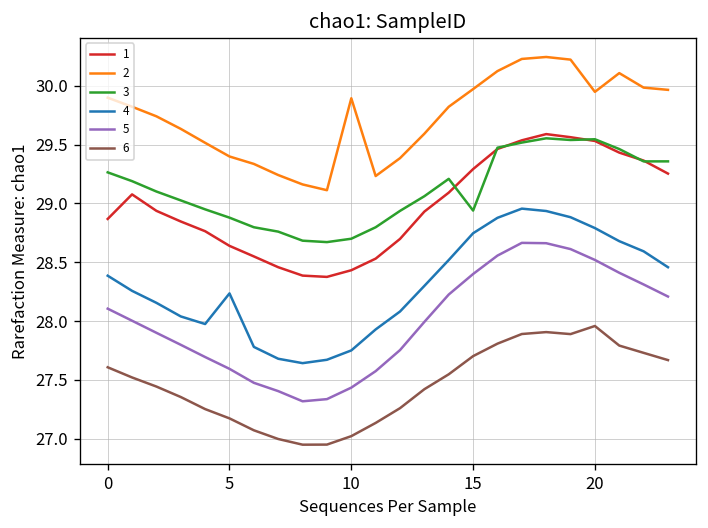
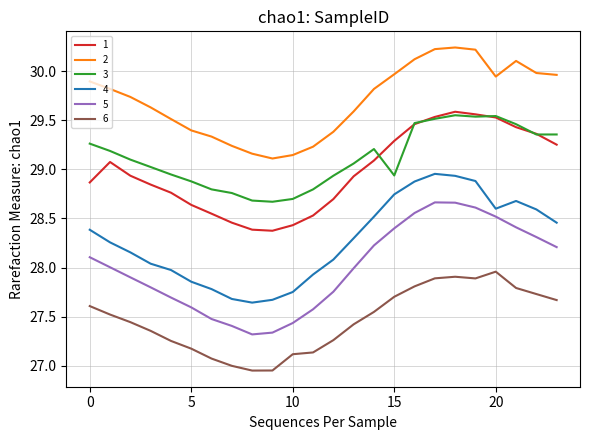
4, 5: 28.2 -> 27.9
2, 10: 29.9 -> 29.1
6, 10: 27.0 -> 27.1
4, 20: 28.8 -> 28.6
